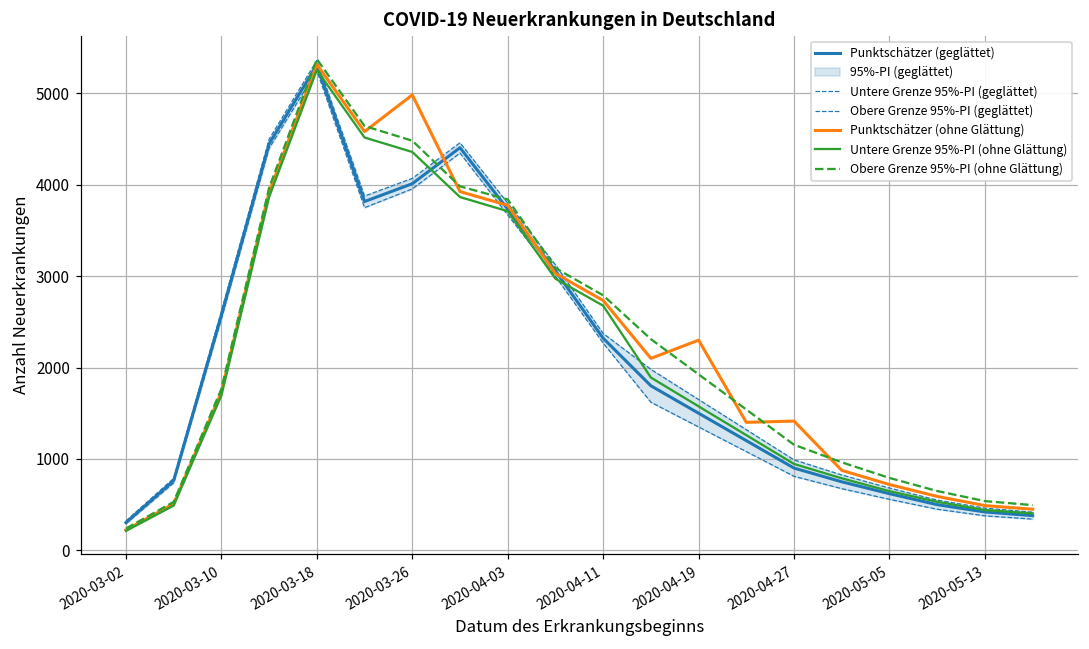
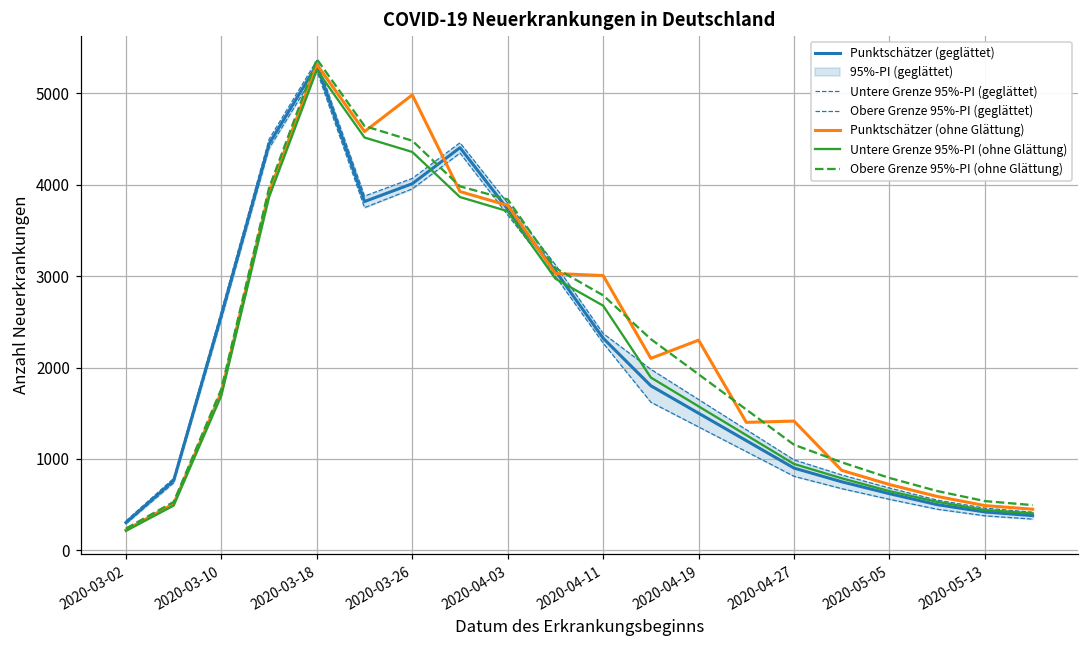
Punktschätzer (ohne Glättung), 2020-04-11: 2700 -> 3000
